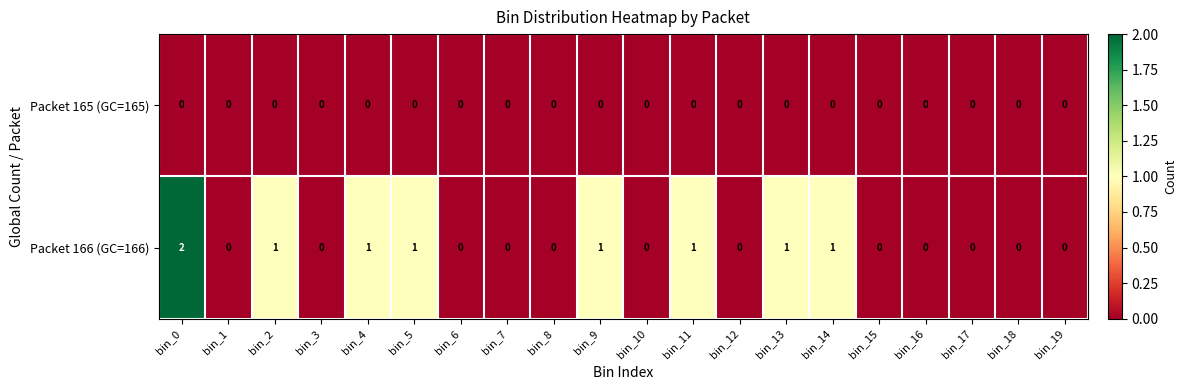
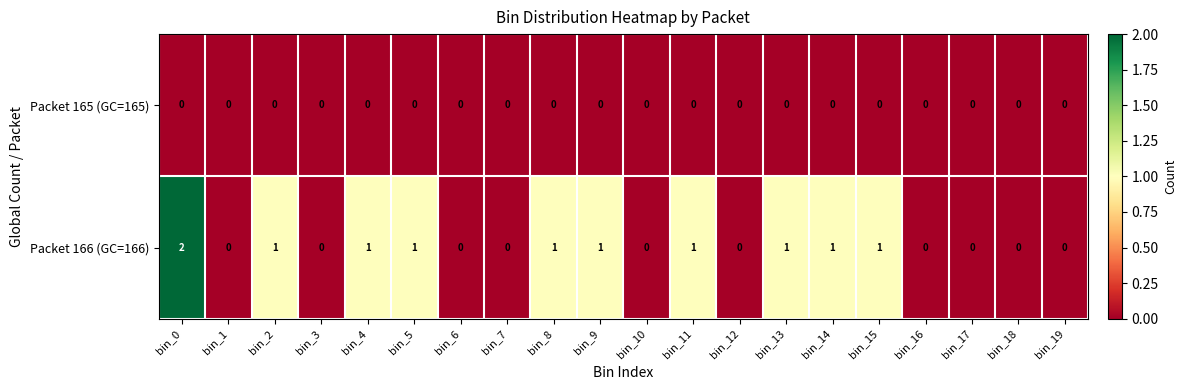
Packet 166 (GC=166), bin_8: 0 -> 1
Packet 166 (GC=166), bin_15: 0 -> 1
